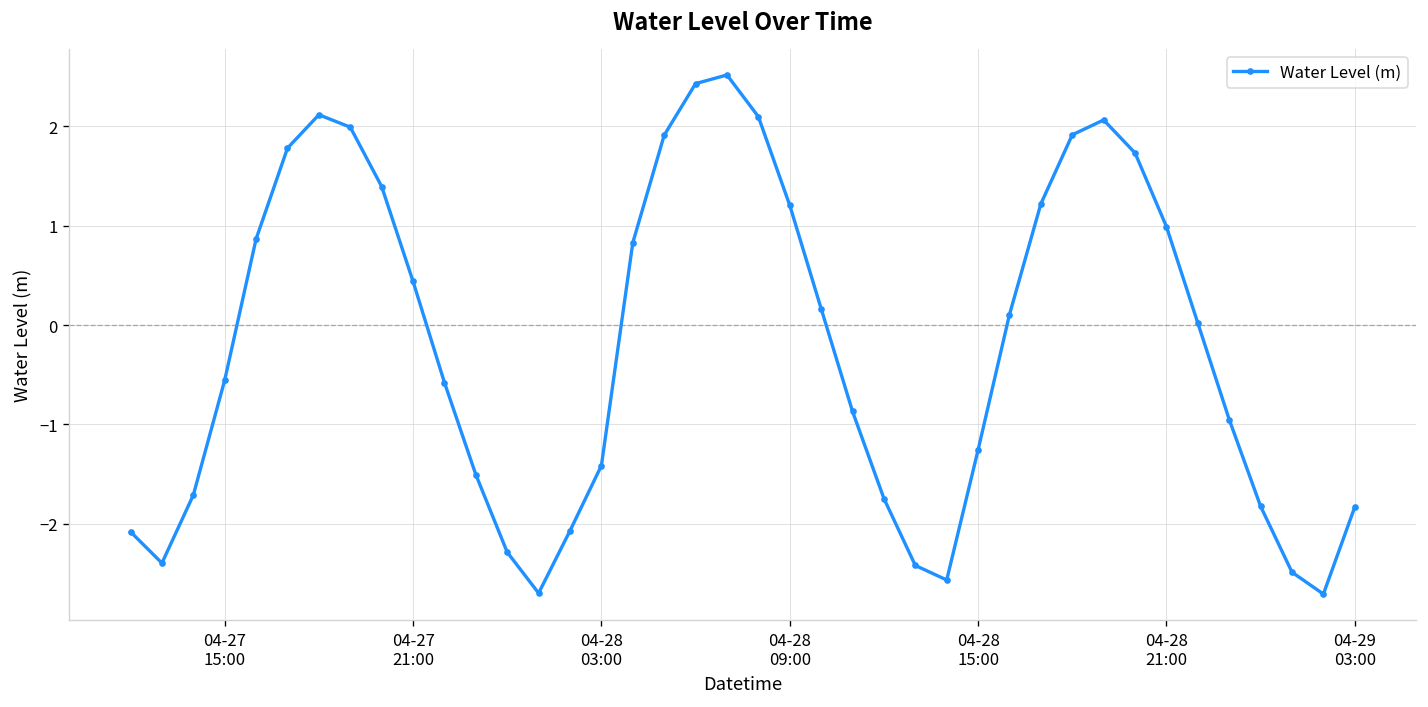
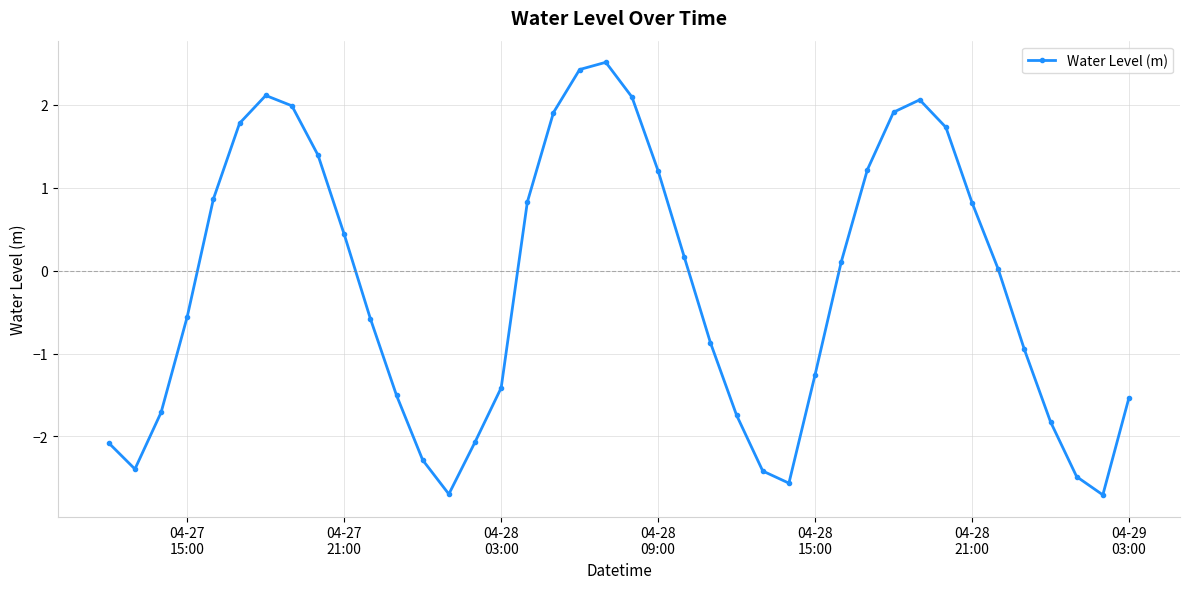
04-28 21:00: 1.0 -> 0.8
04-29 03:00: -1.8 -> -1.5
